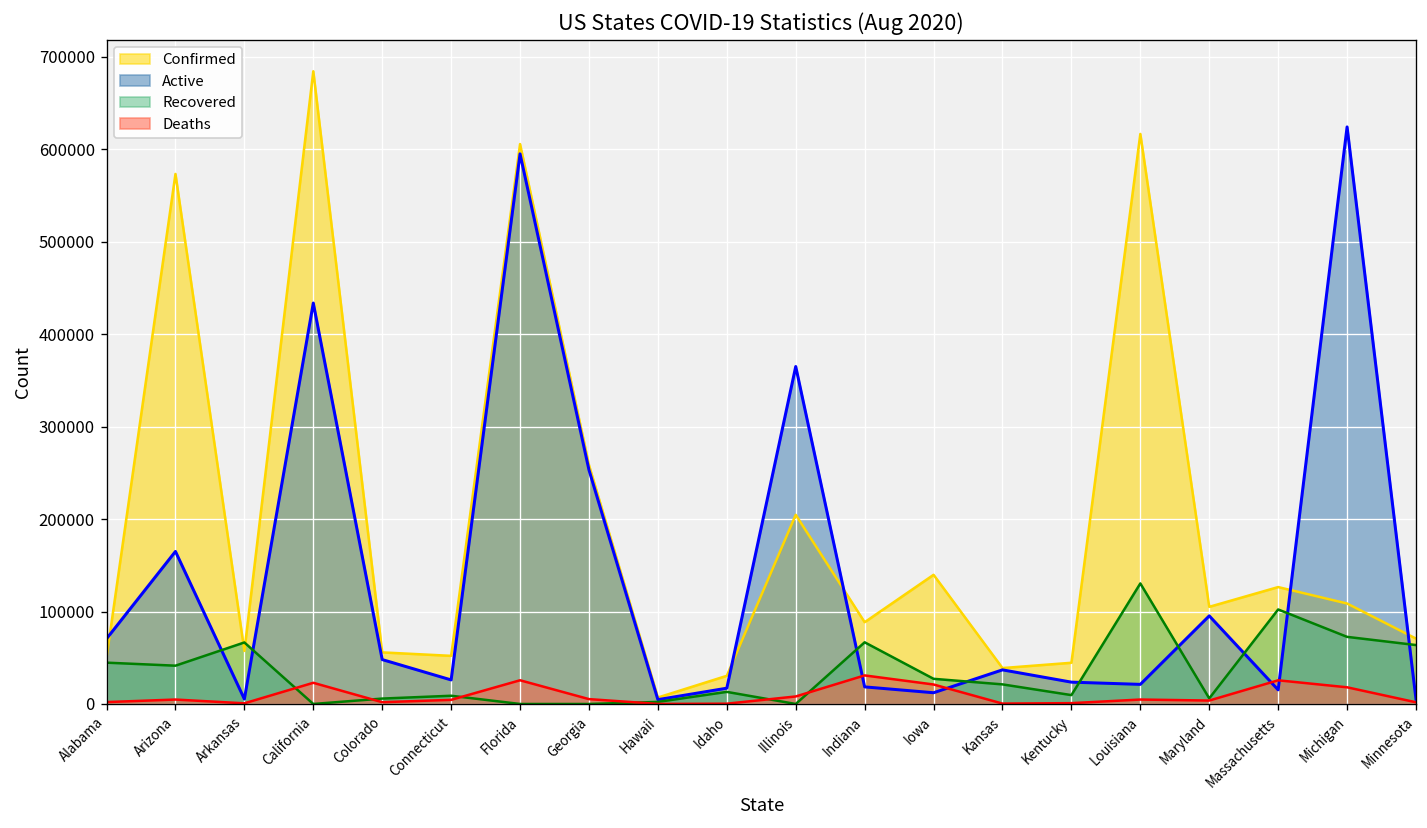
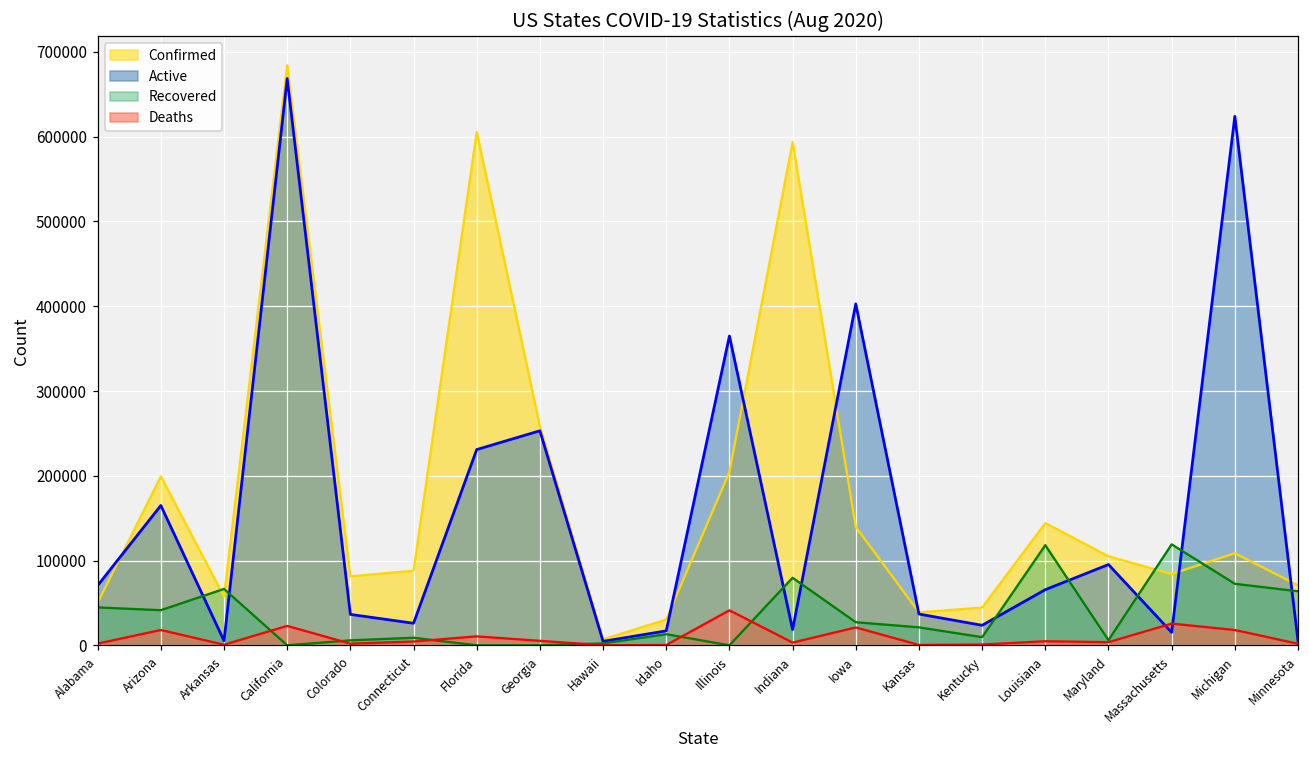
Confirmed, Arizona: 570000 -> 200000
Deaths, Arizona: 0 -> 20000
Active, California: 430000 -> 670000
Confirmed, Colorado: 60000 -> 80000
Active, Colorado: 50000 -> 40000
Confirmed, Connecticut: 50000 -> 90000
Active, Florida: 590000 -> 230000
Deaths, Florida: 30000 -> 10000
Deaths, Illinois: 10000 -> 40000
Confirmed, Indiana: 90000 -> 590000
Recovered, Indiana: 70000 -> 80000
Deaths, Indiana: 30000 -> 0
Active, Iowa: 10000 -> 400000
Confirmed, Louisiana: 620000 -> 140000
Active, Louisiana: 20000 -> 70000
Recovered, Louisiana: 130000 -> 120000
Confirmed, Massachusetts: 130000 -> 80000
Recovered, Massachusetts: 100000 -> 120000
